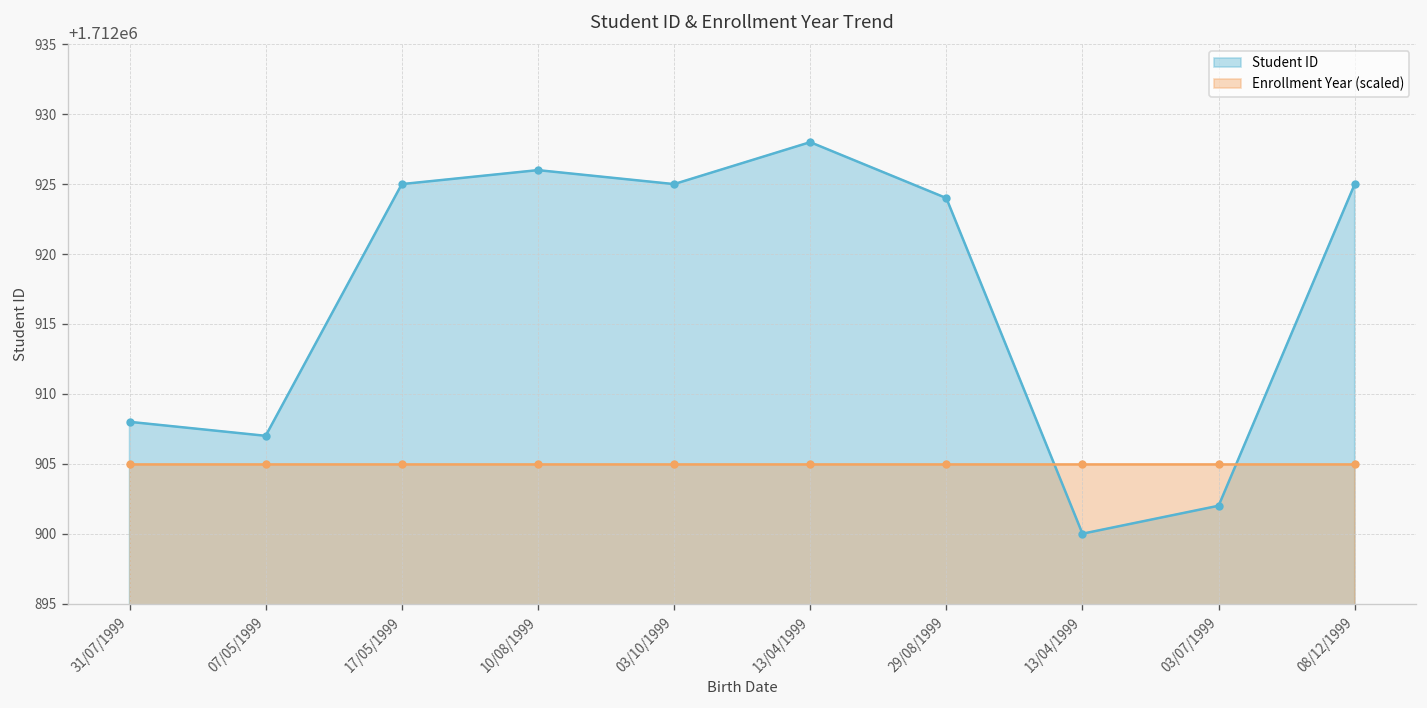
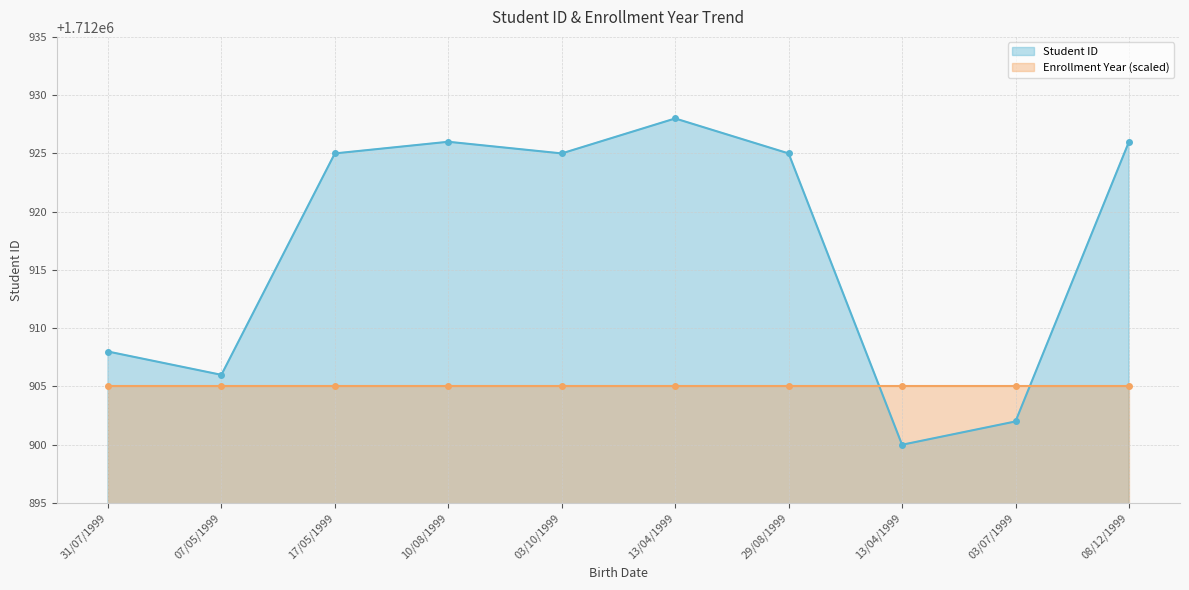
Student ID, 07/05/1999: 1712907 -> 1712906
Student ID, 29/08/1999: 1712924 -> 1712925
Student ID, 08/12/1999: 1712925 -> 1712926
